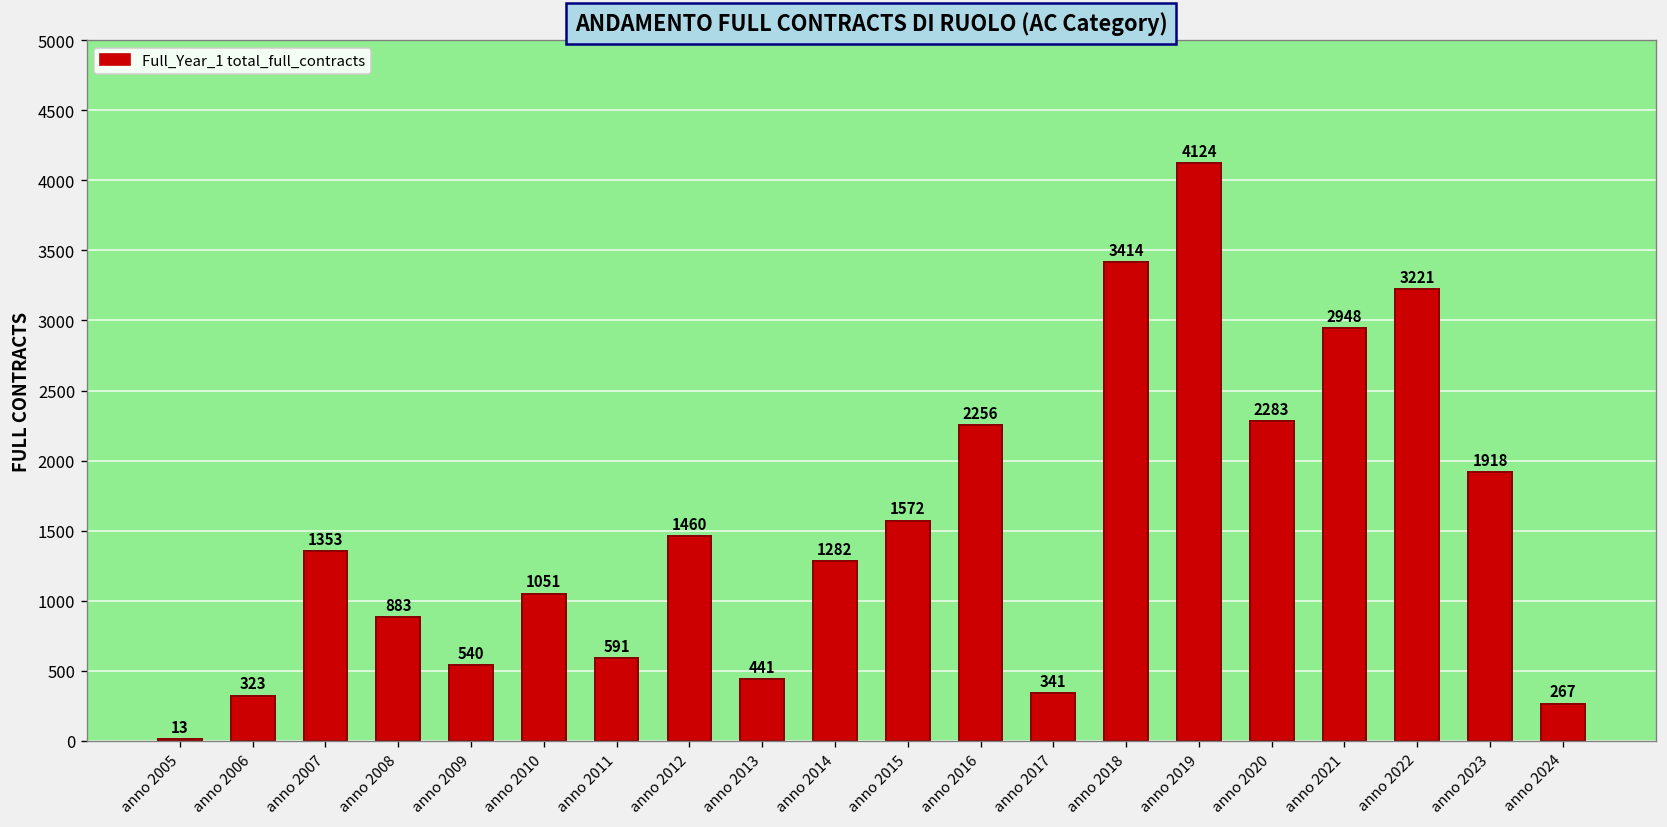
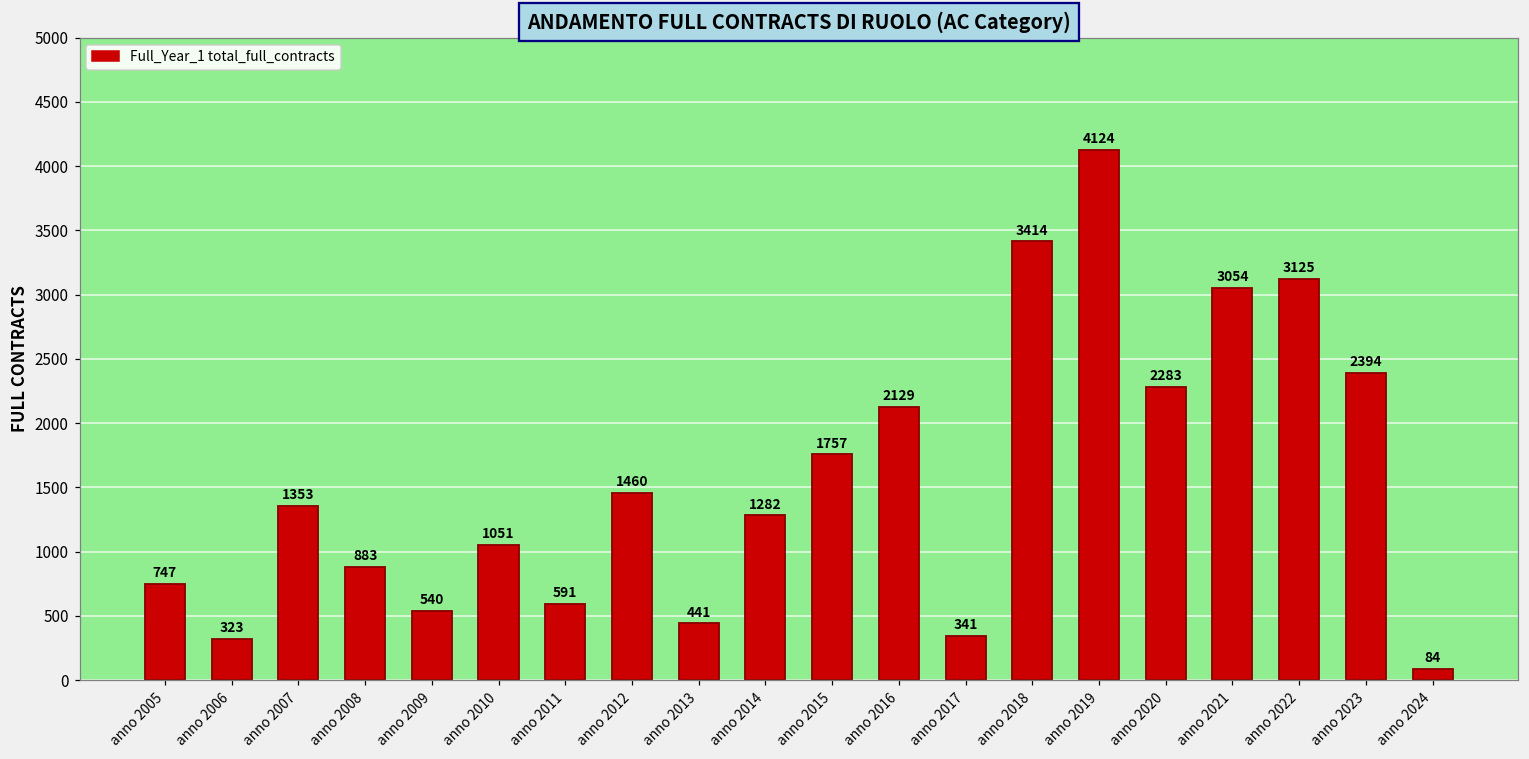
anno 2005: 13 -> 747
anno 2015: 1572 -> 1757
anno 2016: 2256 -> 2129
anno 2021: 2948 -> 3054
anno 2022: 3221 -> 3125
anno 2023: 1918 -> 2394
anno 2024: 267 -> 84
